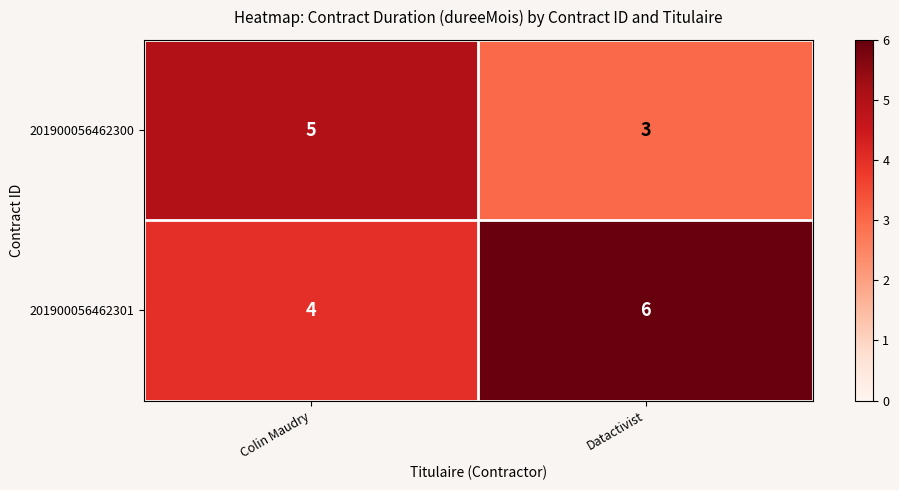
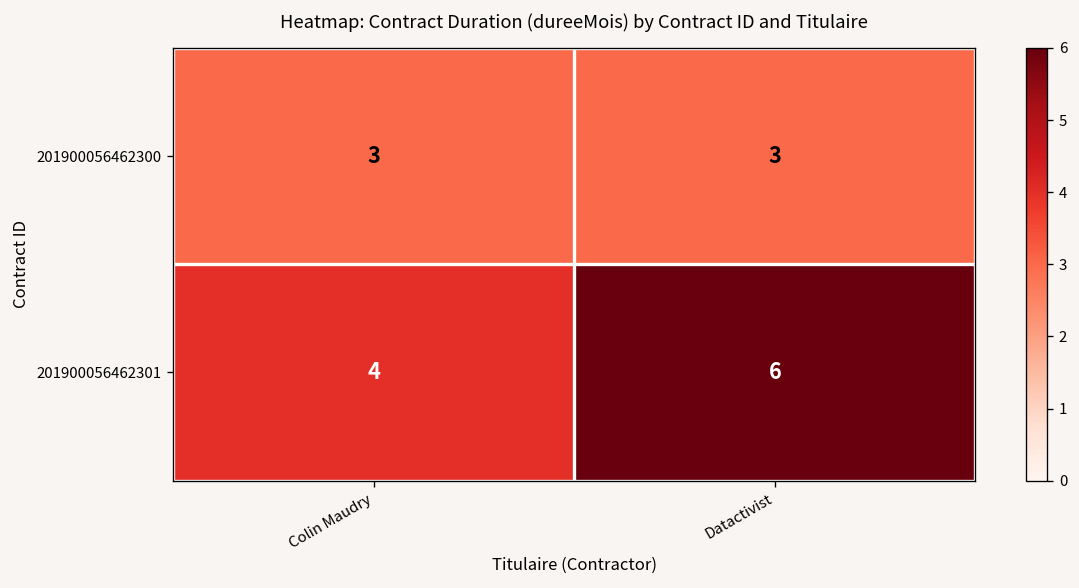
201900056462300, Colin Maudry: 5 -> 3
